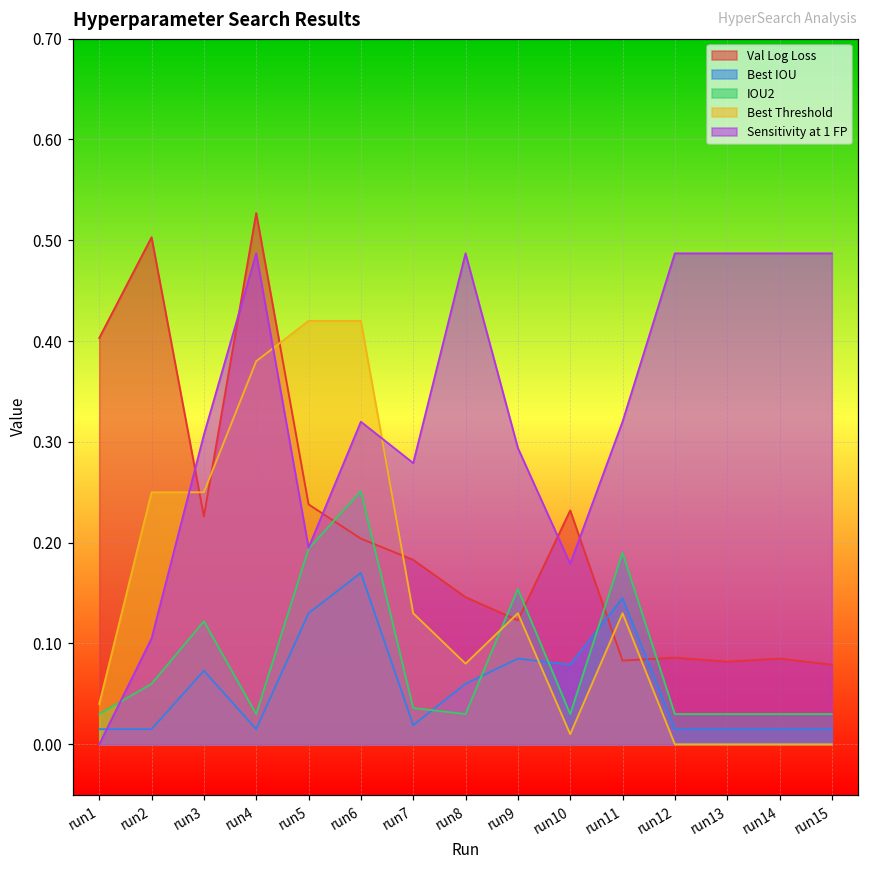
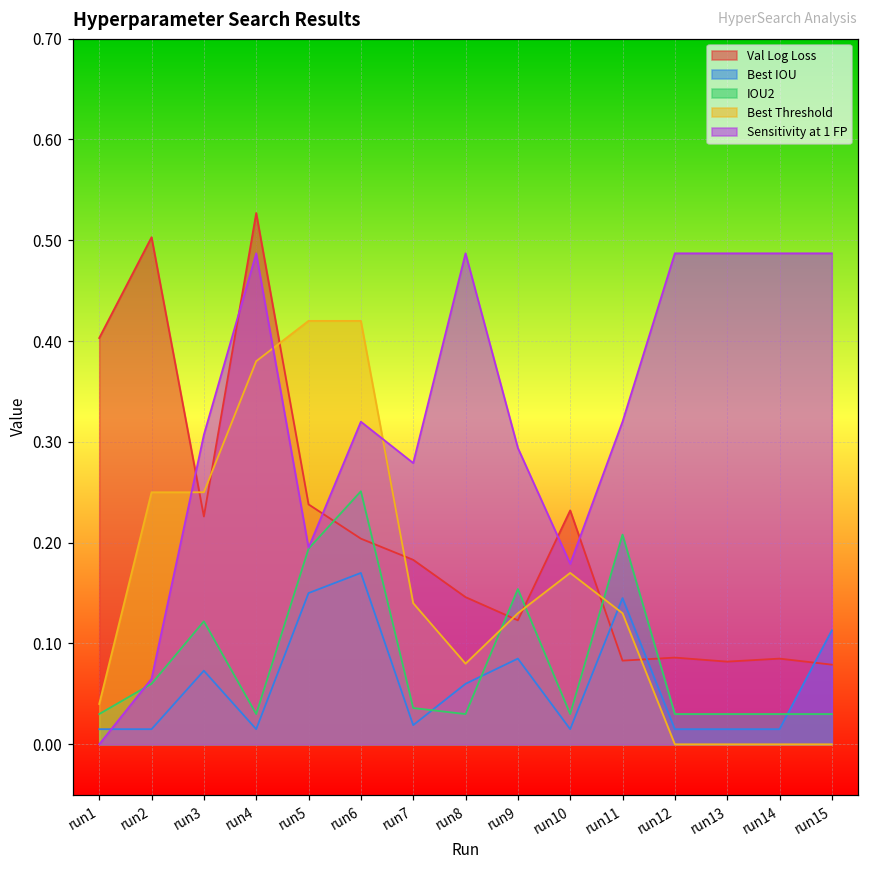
Sensitivity at 1 FP, run2: 0.11 -> 0.07
Best IOU, run5: 0.13 -> 0.15
Best Threshold, run7: 0.13 -> 0.14
Best IOU, run10: 0.08 -> 0.02
Best Threshold, run10: 0.01 -> 0.17
IOU2, run11: 0.19 -> 0.21
Best IOU, run15: 0.02 -> 0.11
